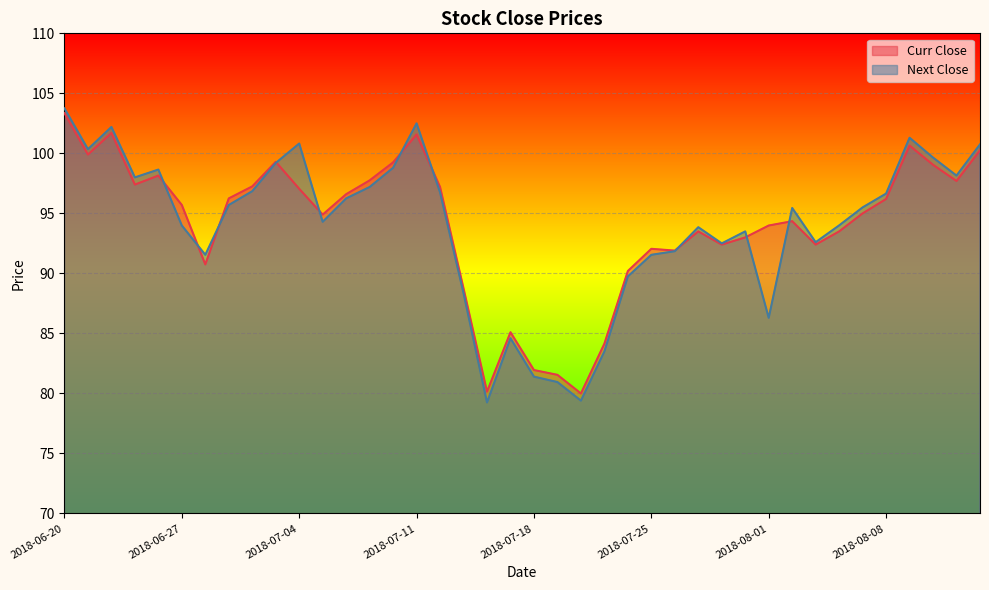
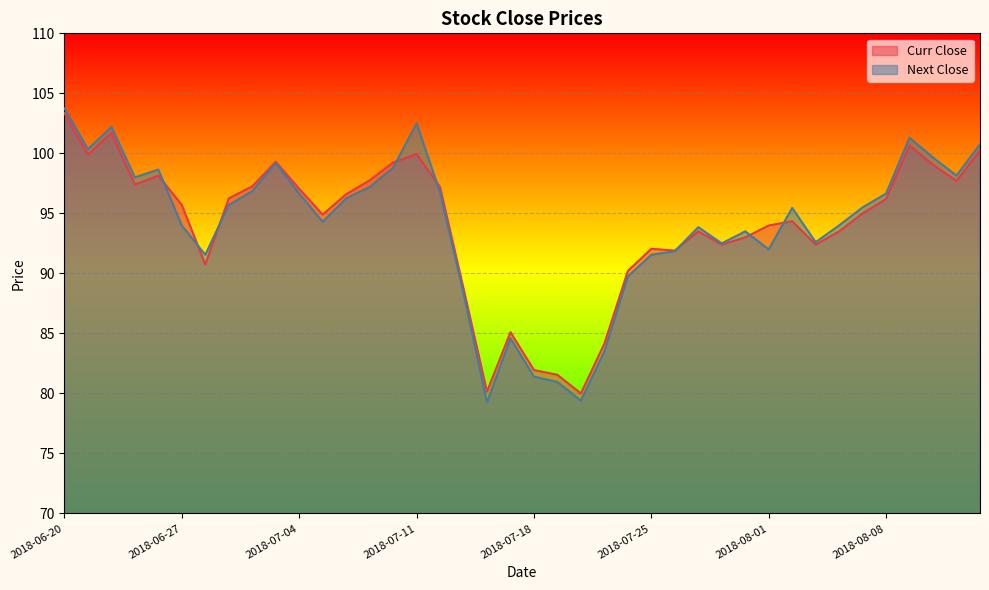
Next Close, 2018-07-04: 100.8 -> 96.7
Curr Close, 2018-07-11: 101.6 -> 100.0
Next Close, 2018-08-01: 86.3 -> 92.0
